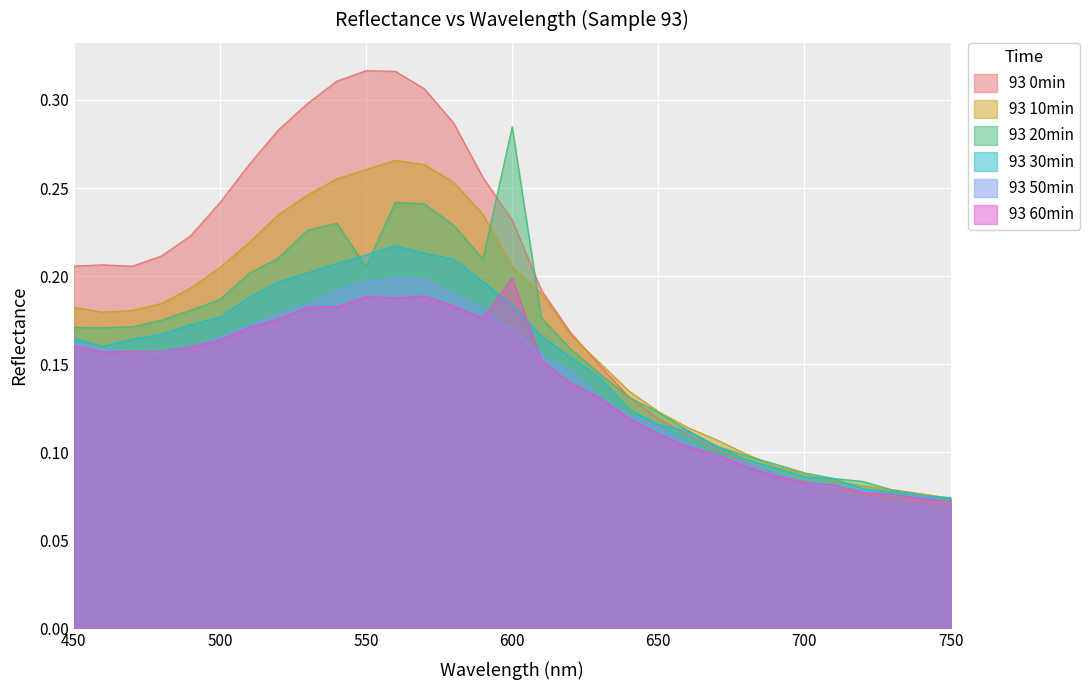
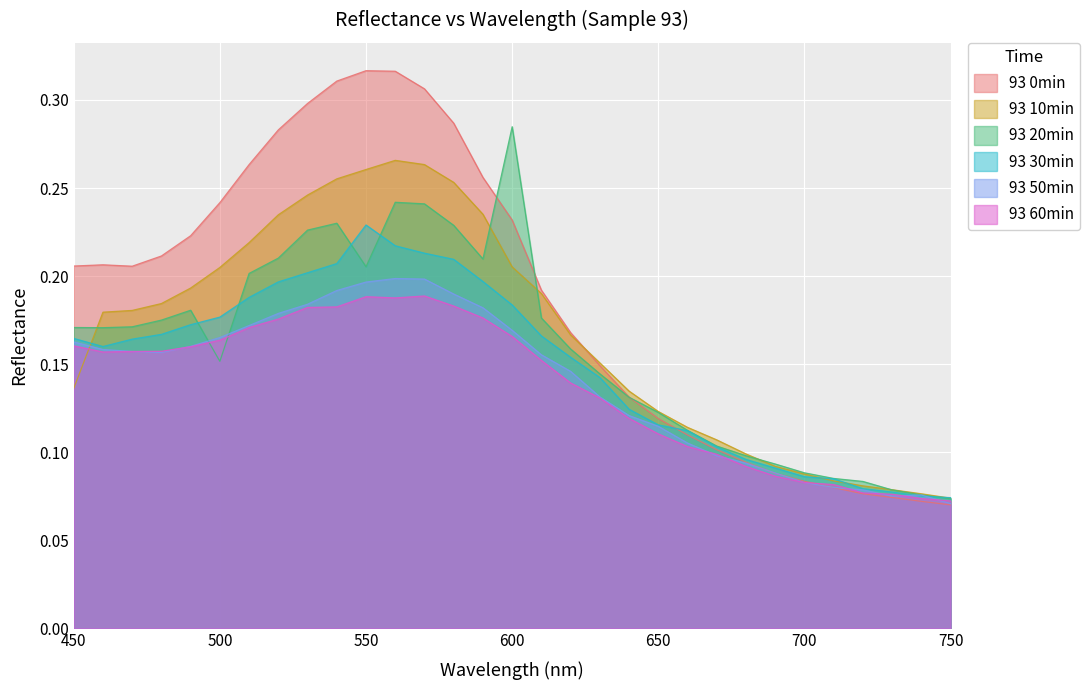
93 10min, 450: 0.182 -> 0.136
93 20min, 500: 0.187 -> 0.152
93 30min, 550: 0.212 -> 0.229
93 60min, 600: 0.199 -> 0.166
